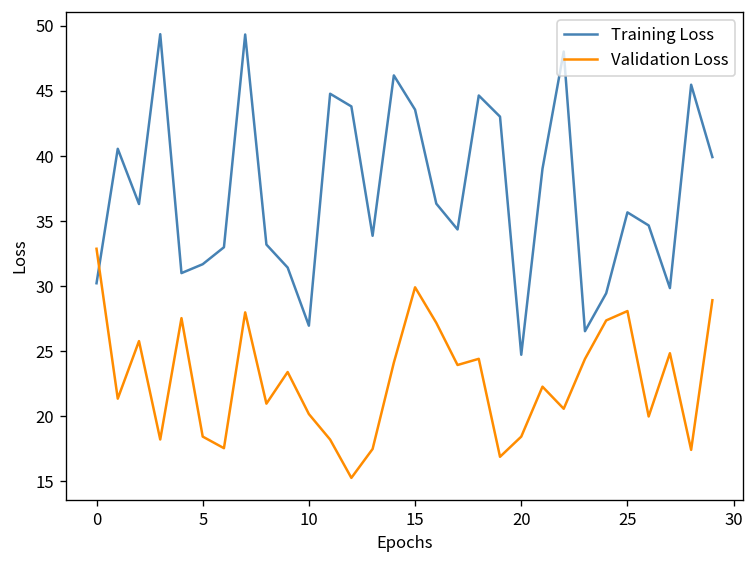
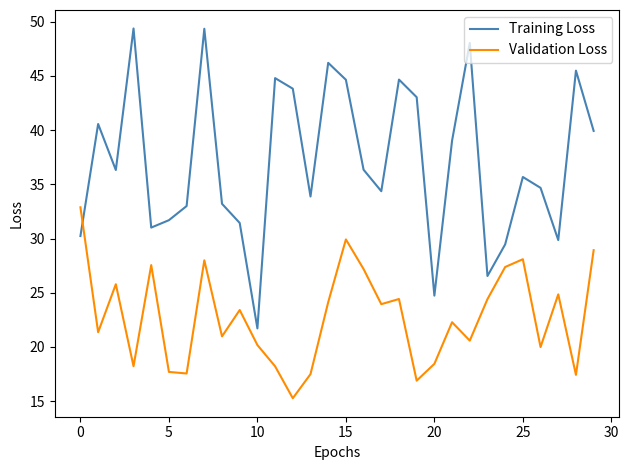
Validation Loss, 5: 18.4 -> 17.7
Training Loss, 10: 27.0 -> 21.7
Training Loss, 15: 43.6 -> 44.6
